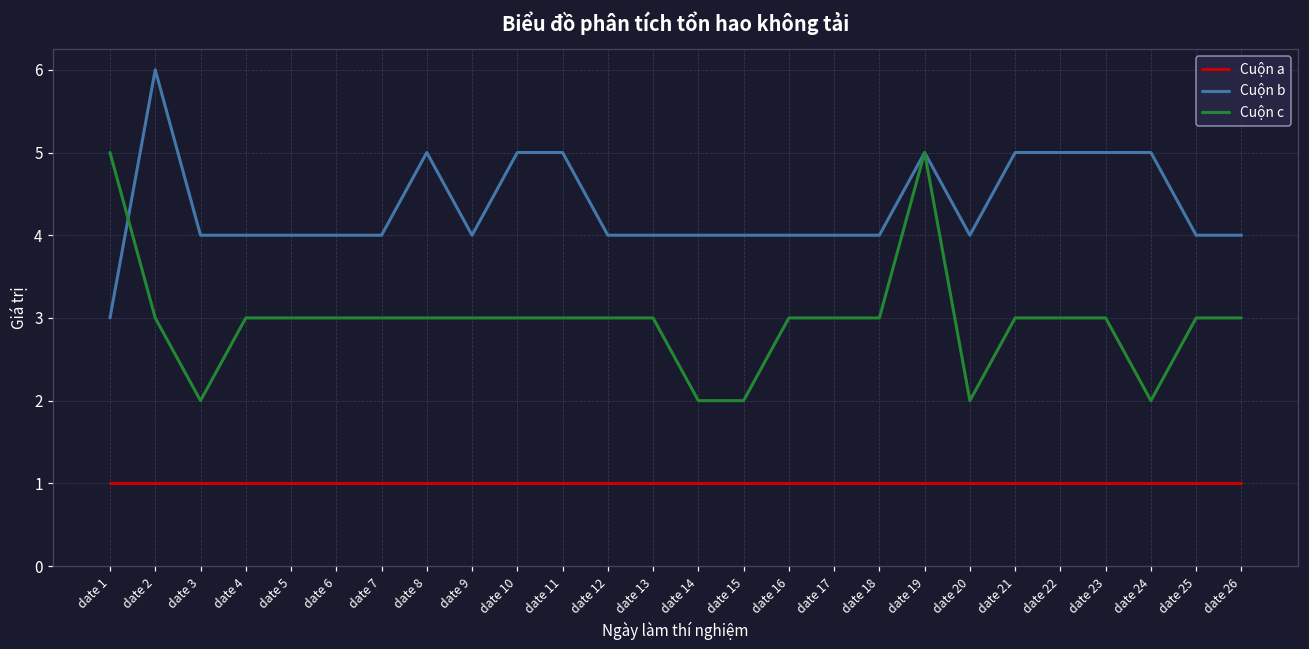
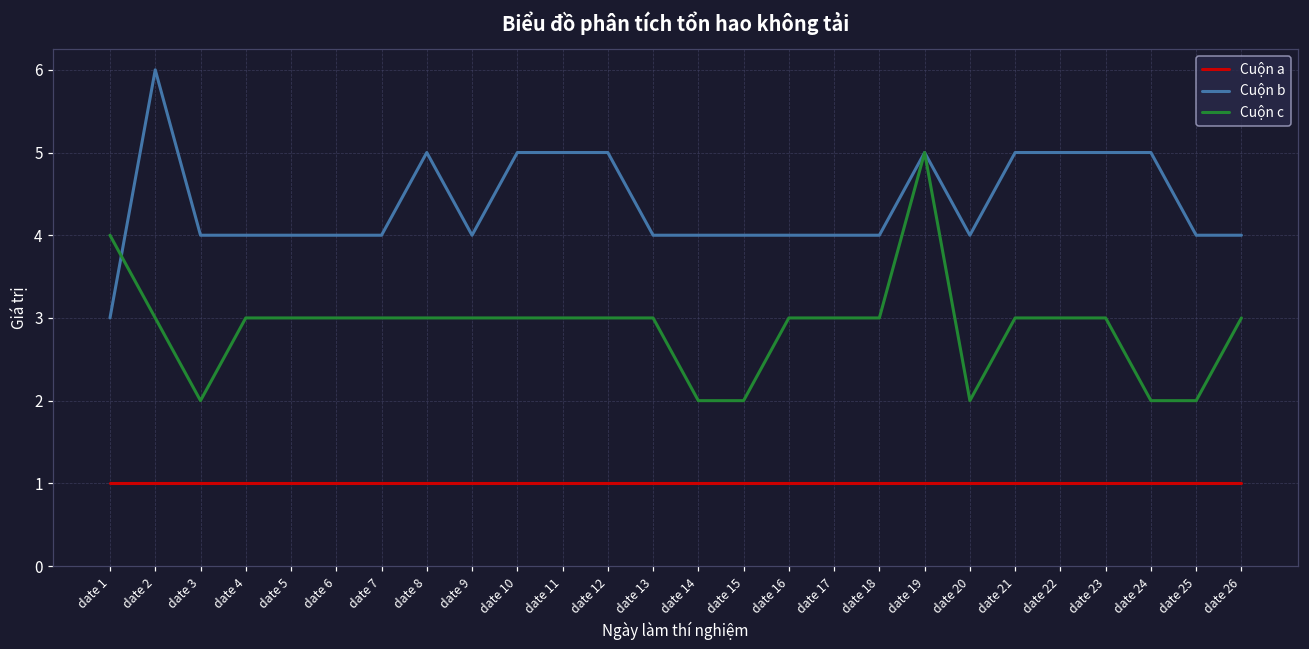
Cuộn c, date 1: 5 -> 4
Cuộn b, date 12: 4 -> 5
Cuộn c, date 25: 3 -> 2
